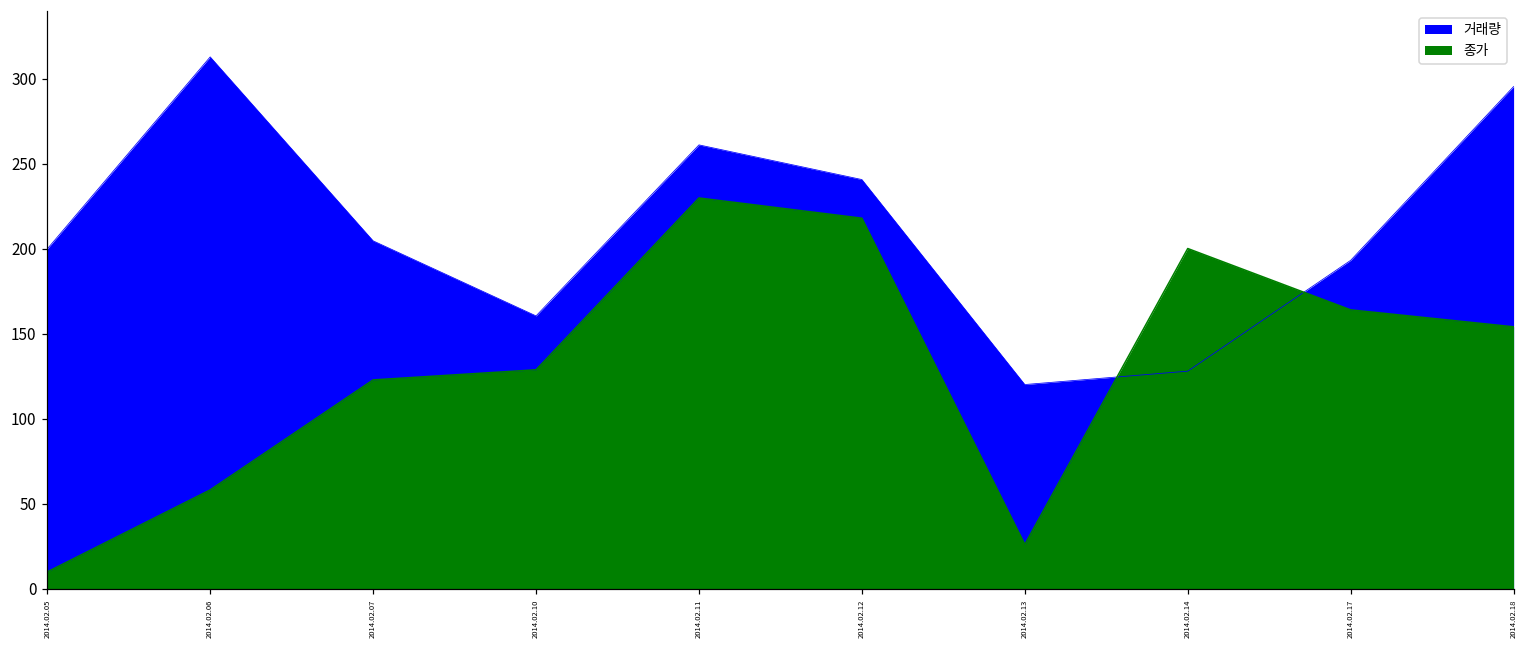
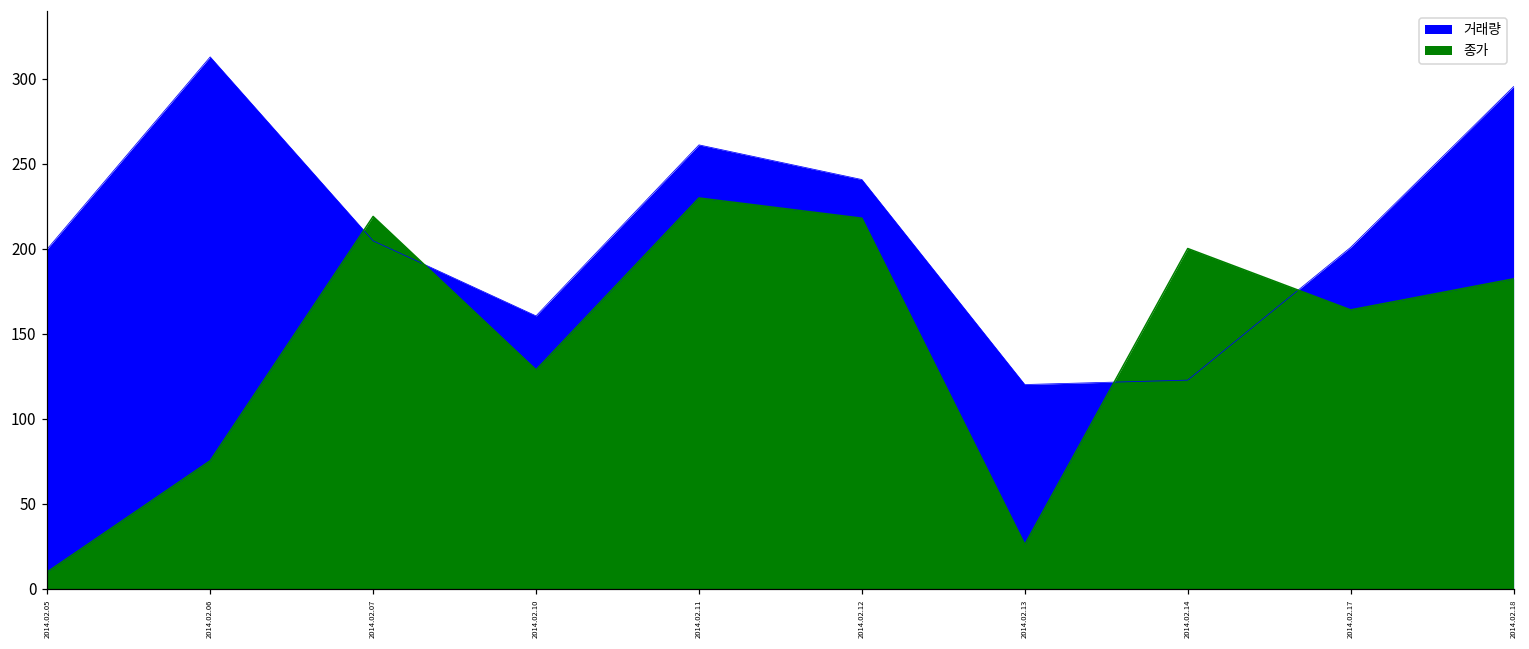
종가, 2014.02.06: 58 -> 75
종가, 2014.02.07: 123 -> 219
거래량, 2014.02.14: 128 -> 123
거래량, 2014.02.17: 193 -> 201
종가, 2014.02.18: 154 -> 182
